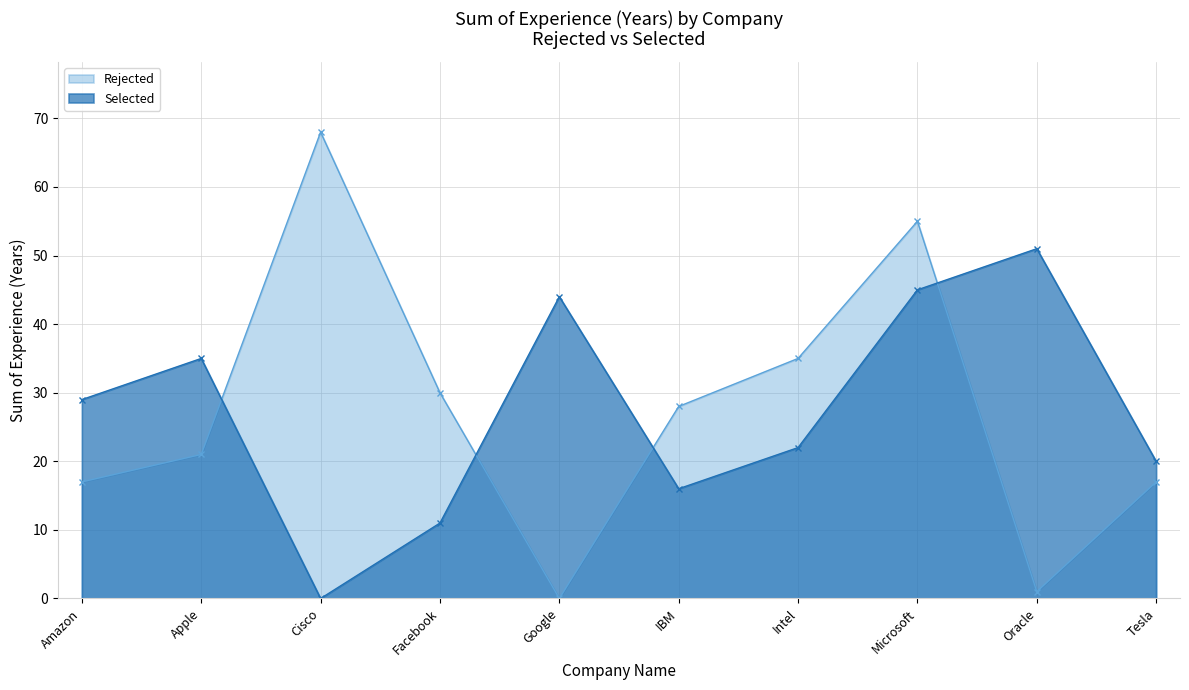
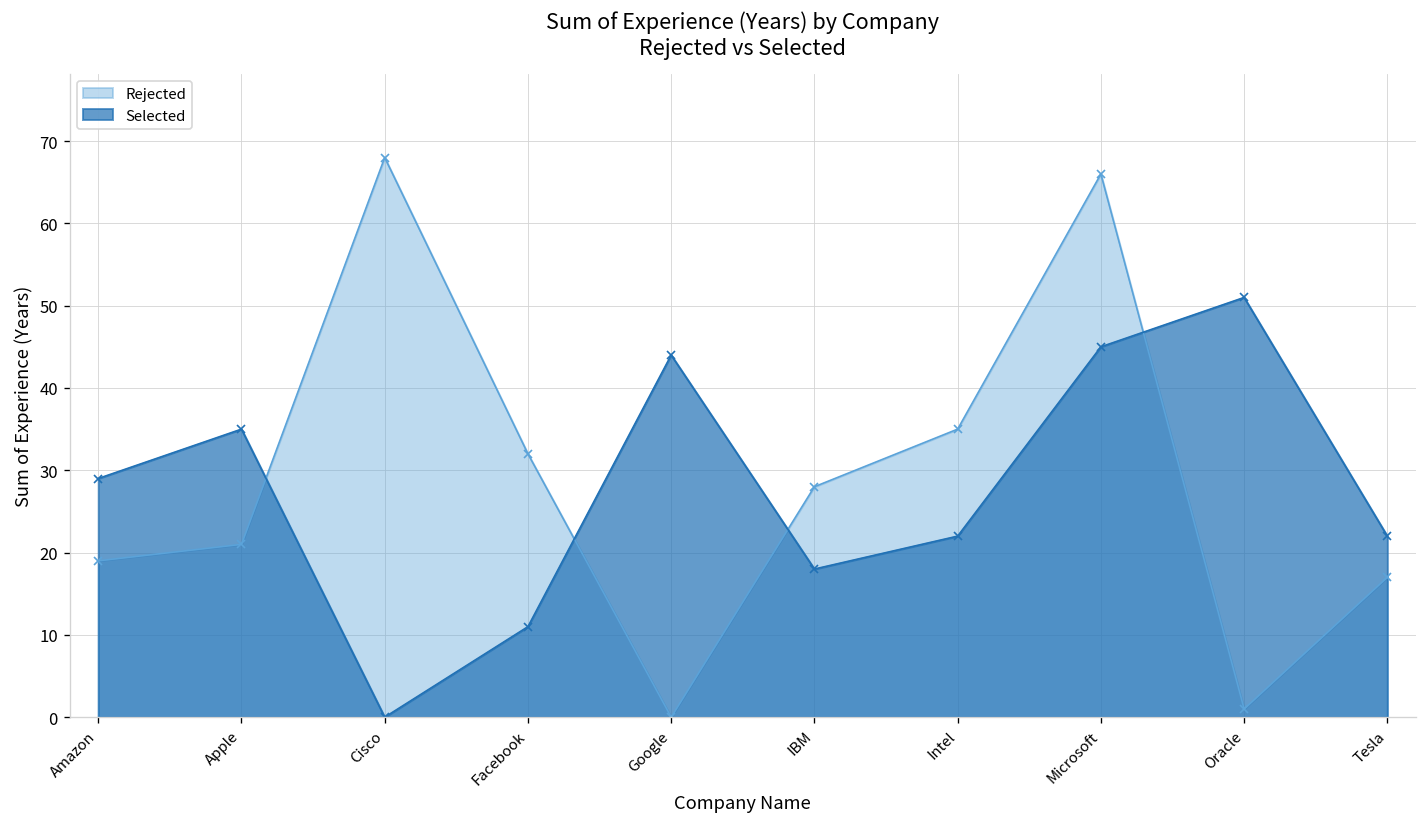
Rejected, Amazon: 17 -> 19
Rejected, Facebook: 30 -> 32
Selected, IBM: 16 -> 18
Rejected, Microsoft: 55 -> 66
Selected, Tesla: 20 -> 22
